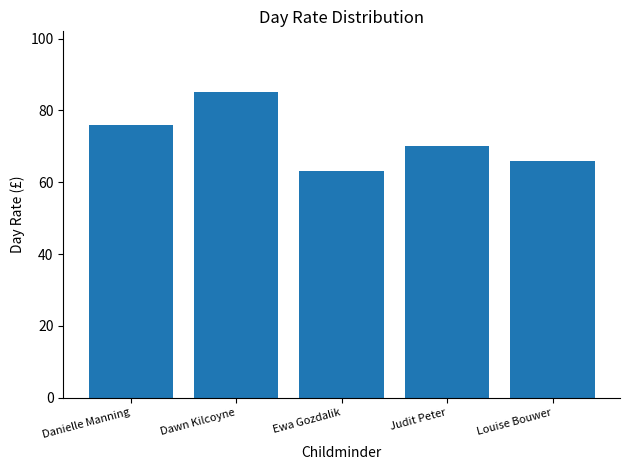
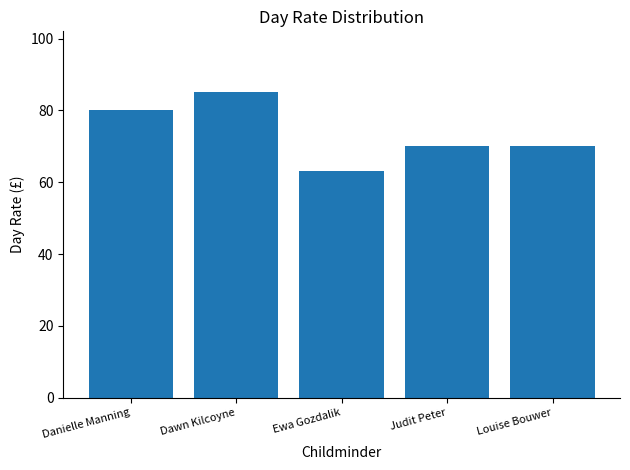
Danielle Manning: 76 -> 80
Louise Bouwer: 66 -> 70
